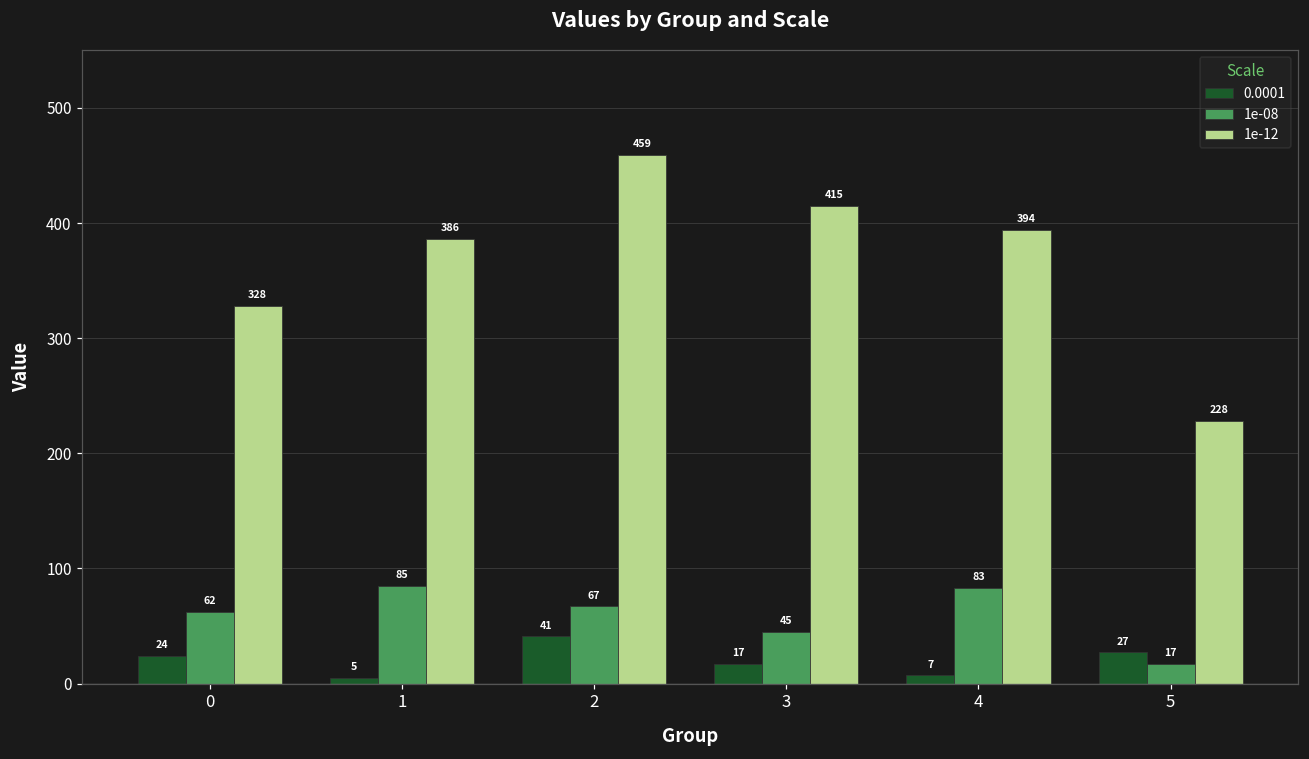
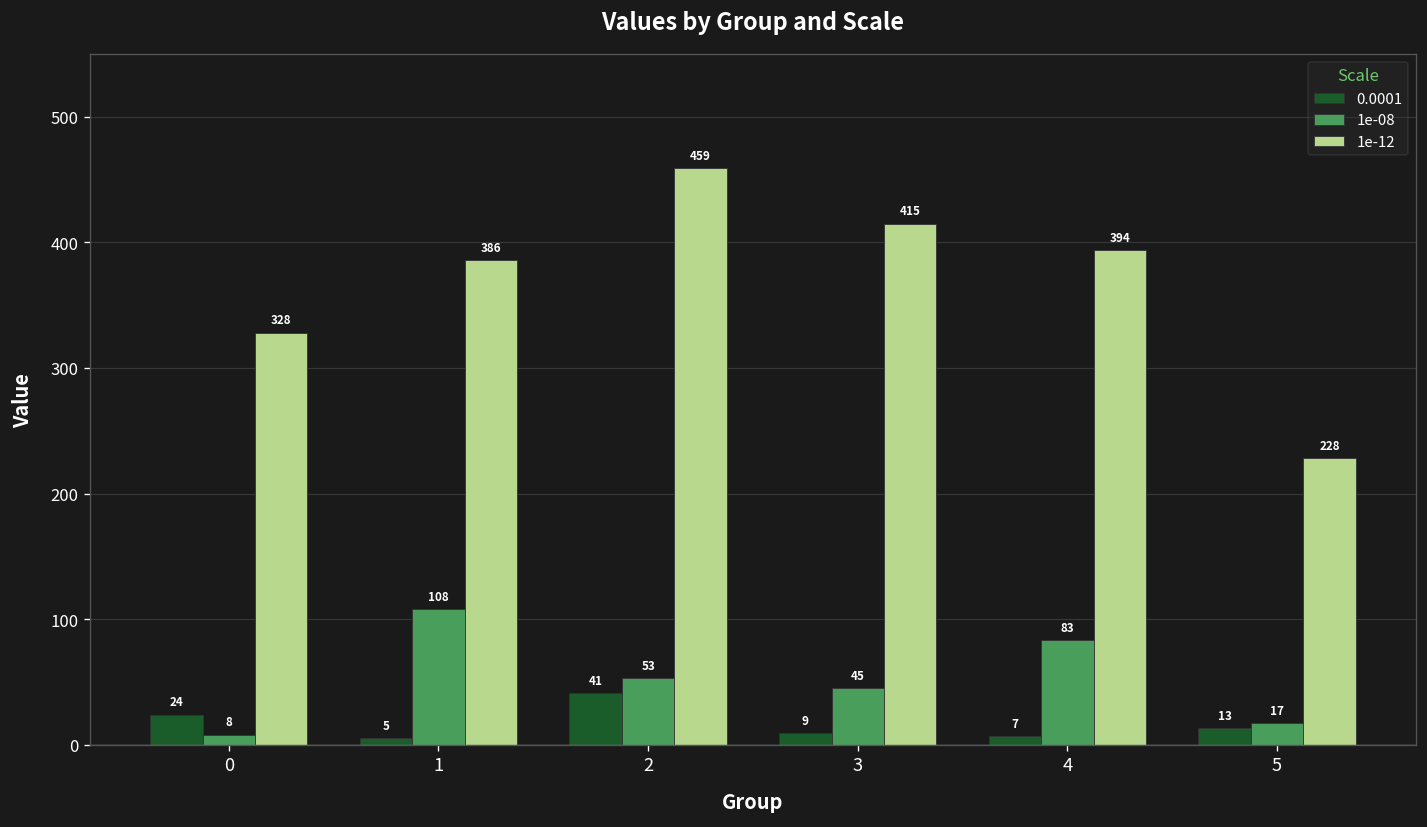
1e-08, 0: 62 -> 8
1e-08, 1: 85 -> 108
1e-08, 2: 67 -> 53
0.0001, 3: 17 -> 9
0.0001, 5: 27 -> 13
